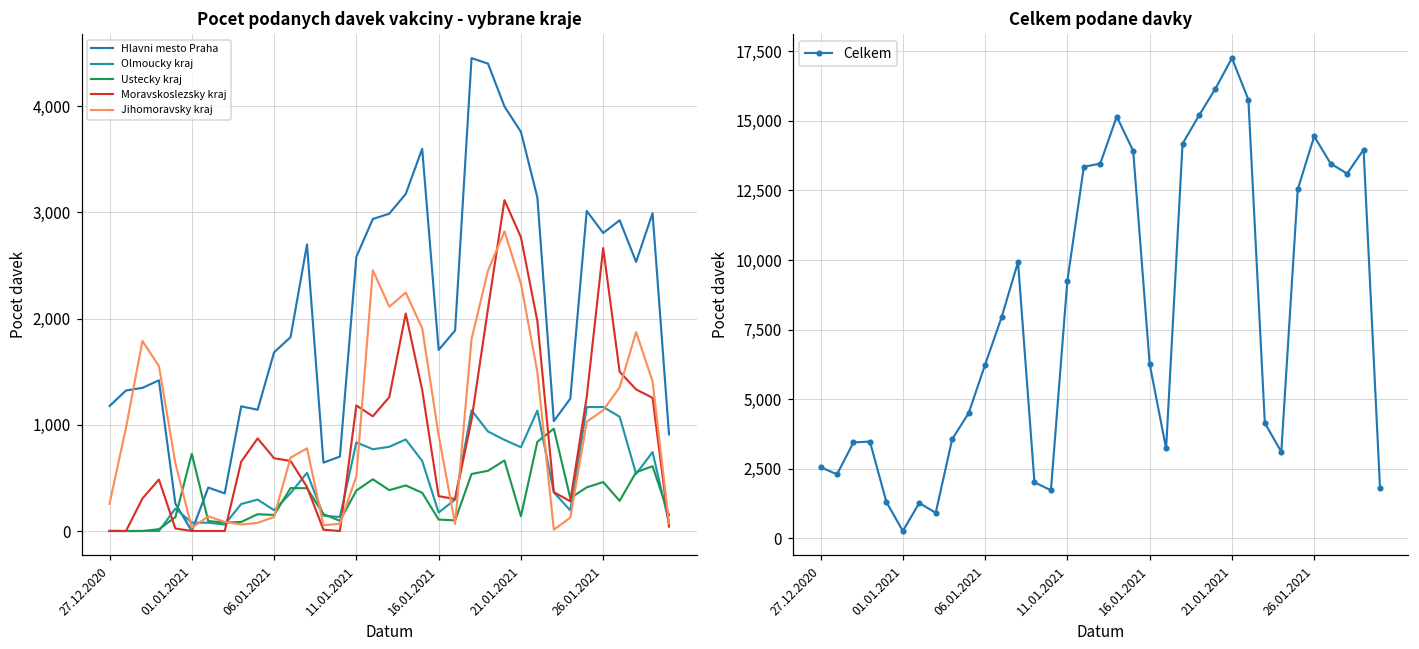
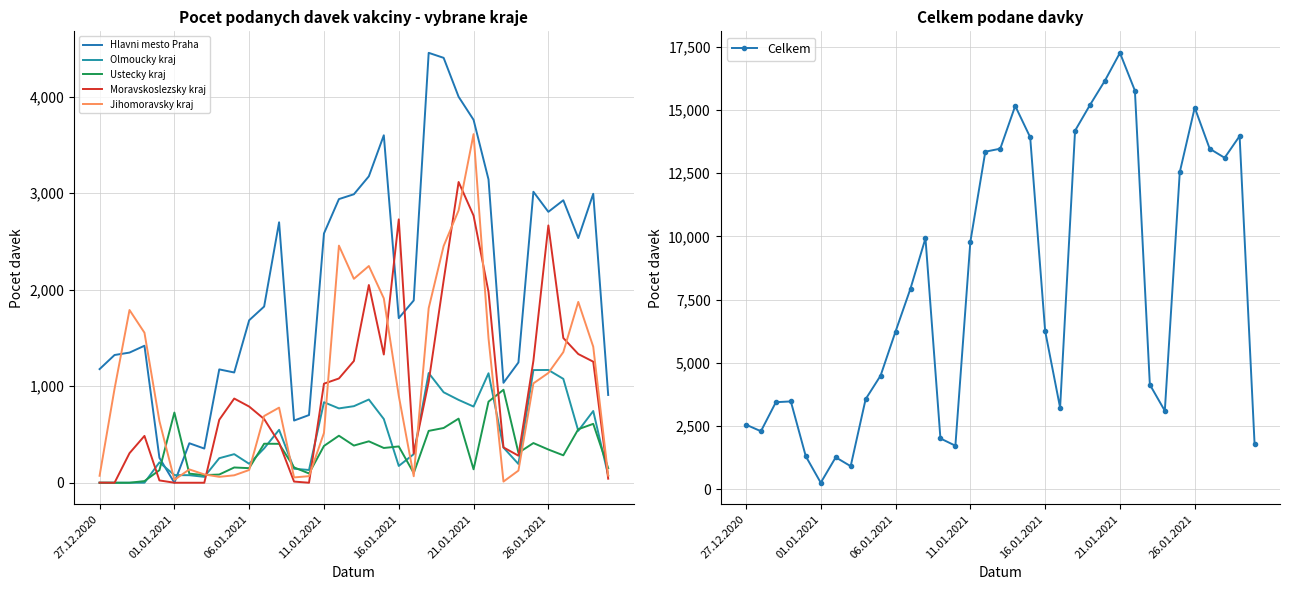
Pocet podanych davek vakciny - vybrane kraje, Jihomoravsky kraj, 27.12.2020: 300 -> 100
Pocet podanych davek vakciny - vybrane kraje, Moravskoslezsky kraj, 06.01.2021: 700 -> 800
Pocet podanych davek vakciny - vybrane kraje, Moravskoslezsky kraj, 11.01.2021: 1,200 -> 1,000
Pocet podanych davek vakciny - vybrane kraje, Ustecky kraj, 16.01.2021: 100 -> 400
Pocet podanych davek vakciny - vybrane kraje, Moravskoslezsky kraj, 16.01.2021: 300 -> 2,700
Pocet podanych davek vakciny - vybrane kraje, Jihomoravsky kraj, 21.01.2021: 2,300 -> 3,600
Pocet podanych davek vakciny - vybrane kraje, Ustecky kraj, 26.01.2021: 500 -> 300
Celkem podane davky, 11.01.2021: 9,300 -> 9,800
Celkem podane davky, 26.01.2021: 14,400 -> 15,100
